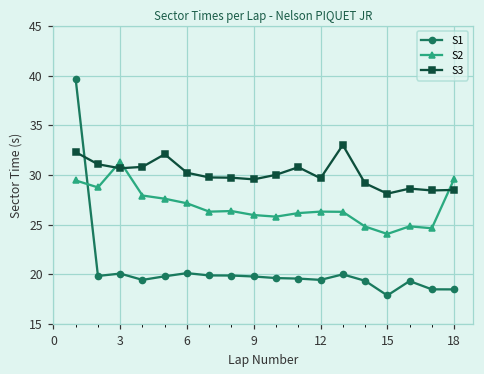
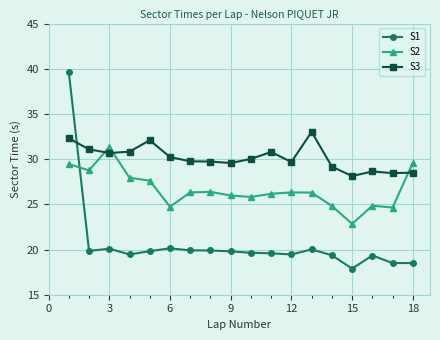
S2, 6: 27 -> 25
S2, 15: 24 -> 23
